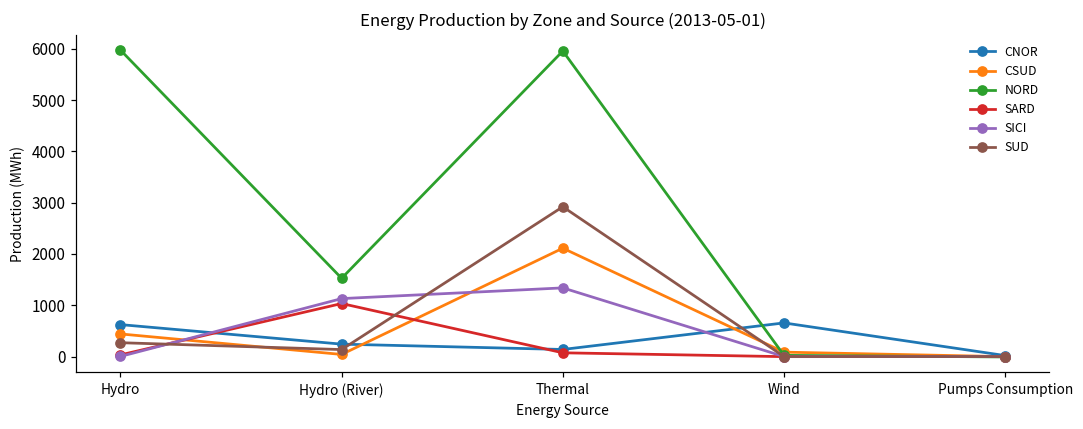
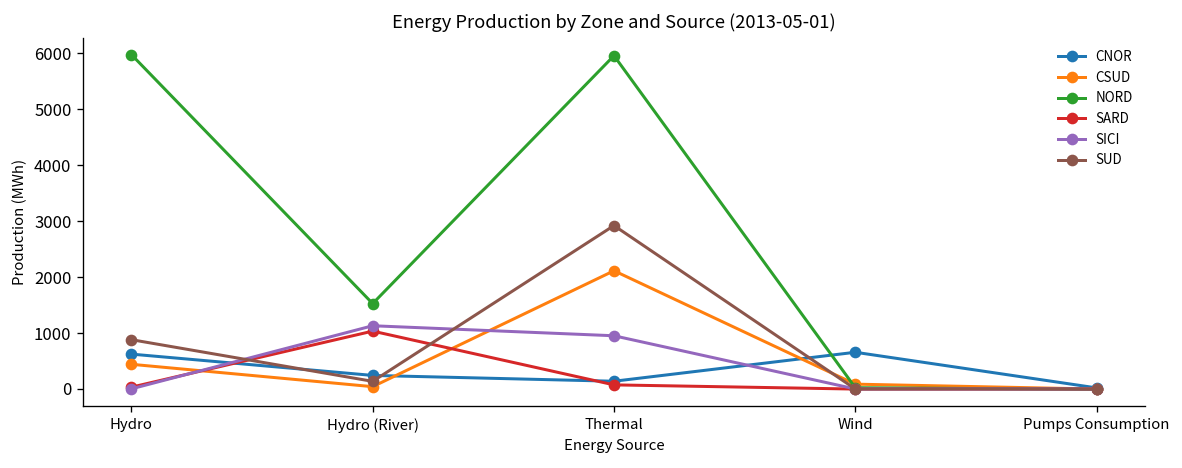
SUD, Hydro: 300 -> 900
SICI, Thermal: 1300 -> 1000
